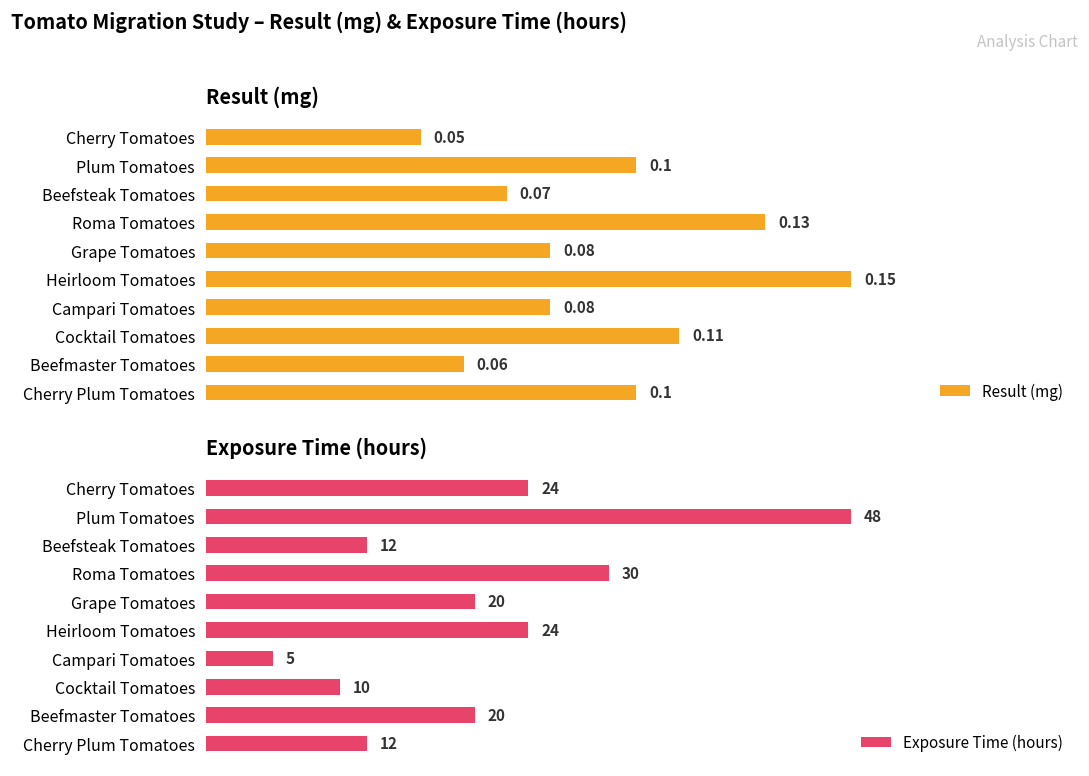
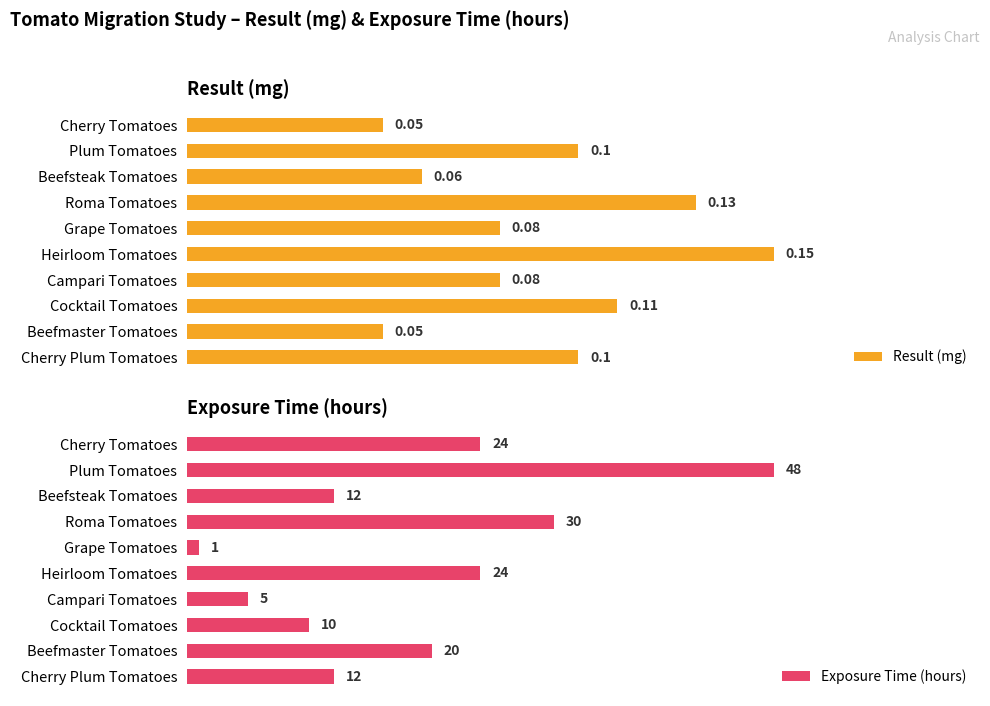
Result (mg), Beefsteak Tomatoes: 0.07 -> 0.06
Result (mg), Beefmaster Tomatoes: 0.06 -> 0.05
Exposure Time (hours), Grape Tomatoes: 20 -> 1
